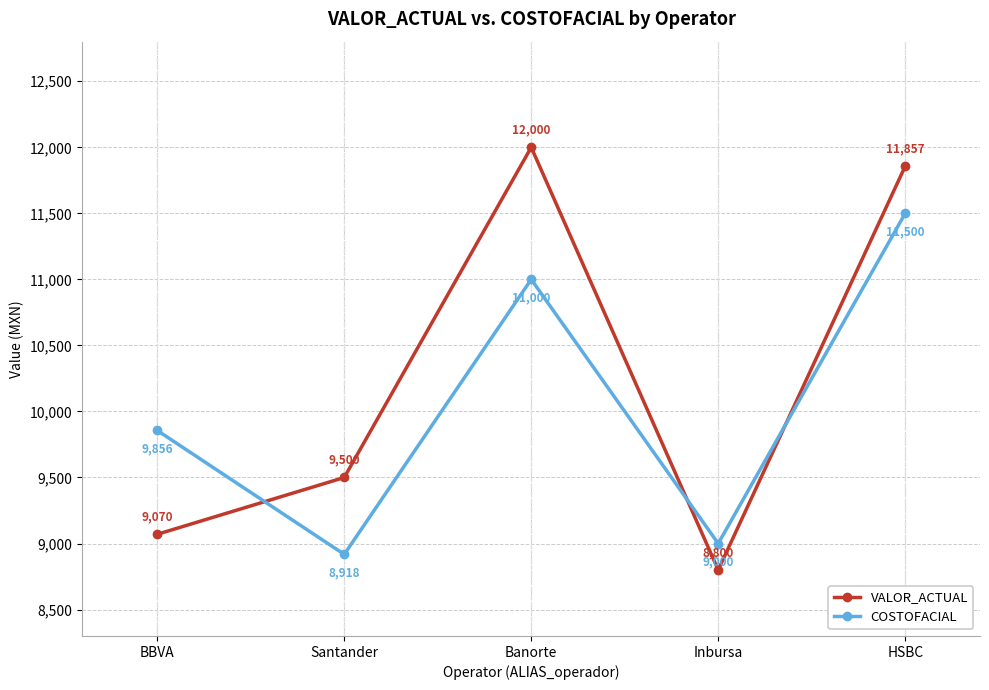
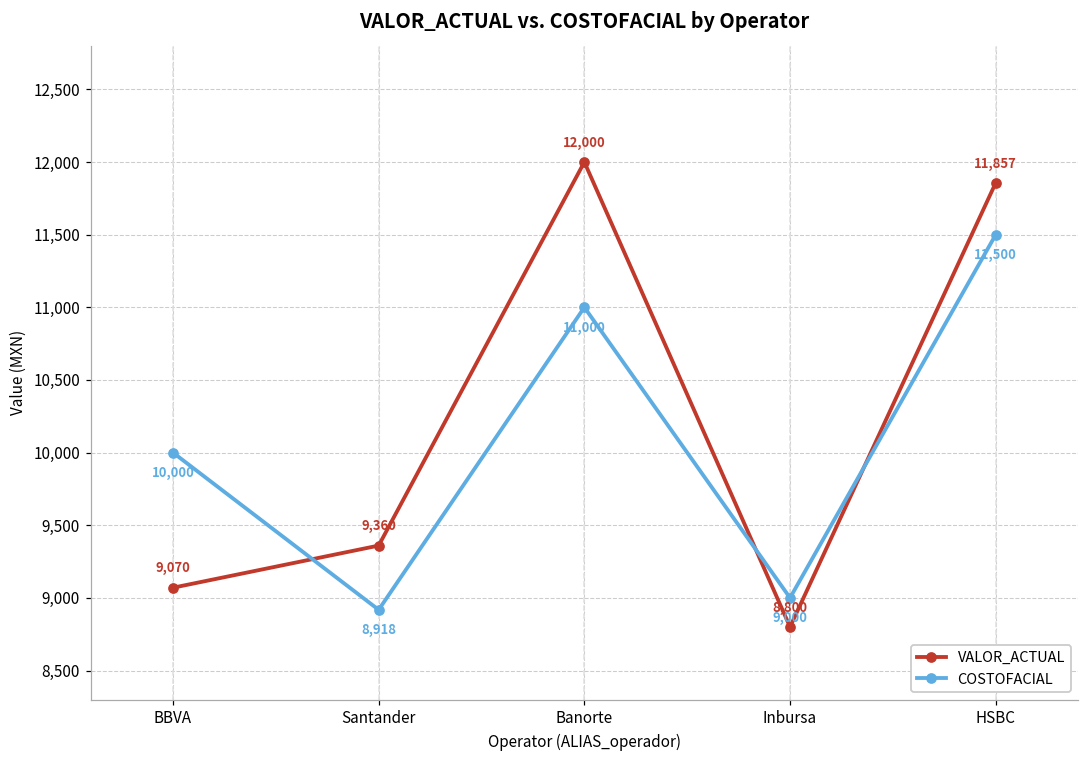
COSTOFACIAL, BBVA: 9,856 -> 10,000
VALOR_ACTUAL, Santander: 9,500 -> 9,360
